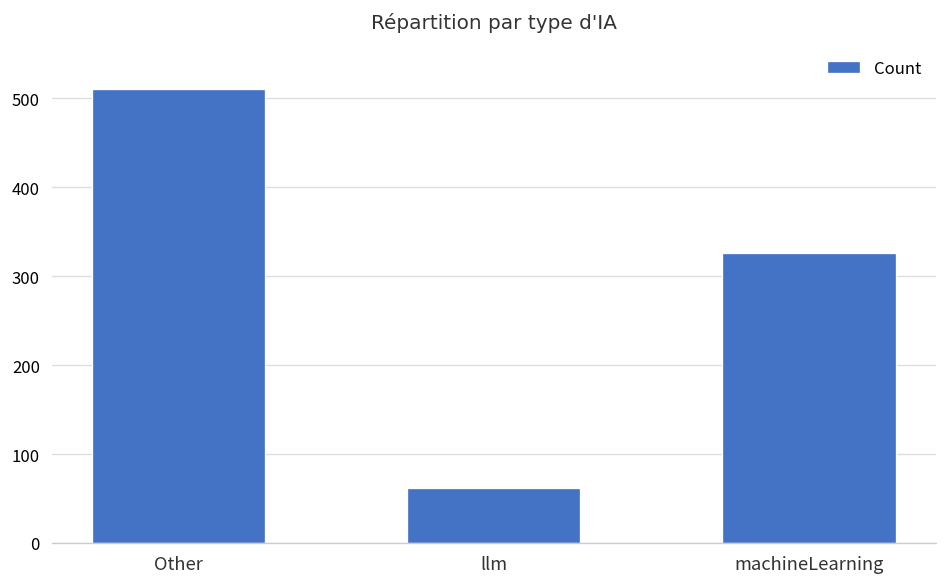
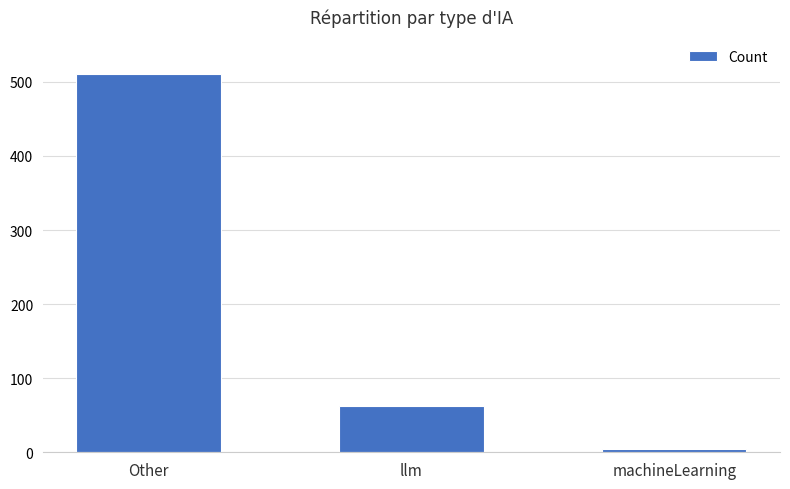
machineLearning: 330 -> 0
